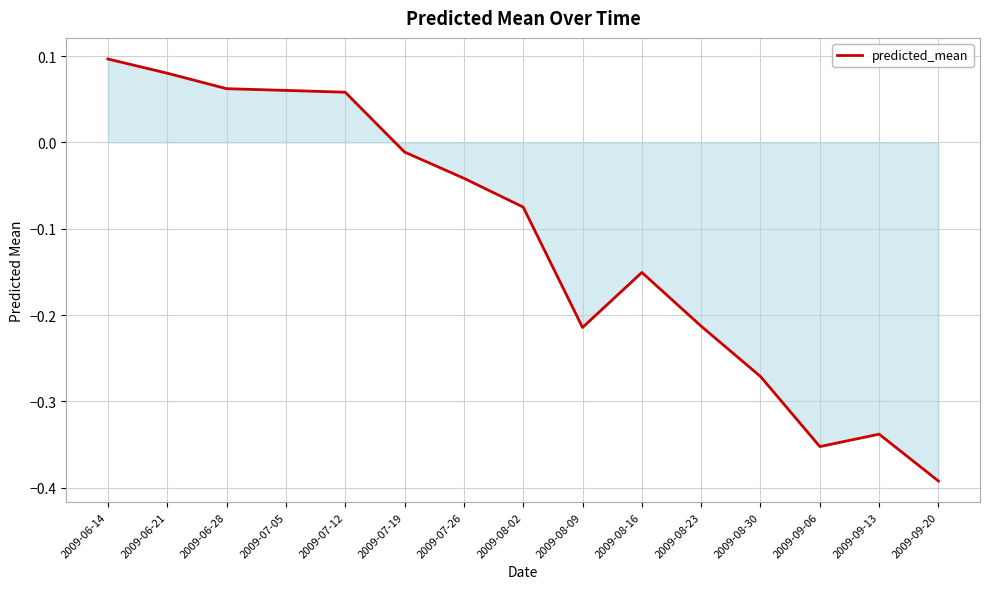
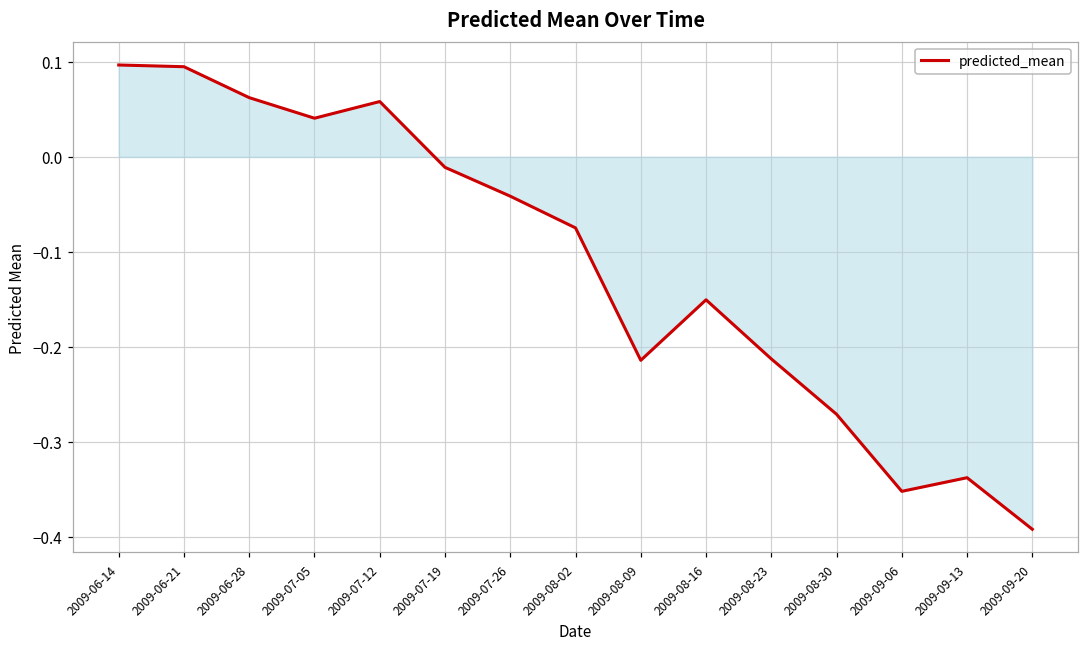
predicted_mean, 2009-06-21: 0.08 -> 0.09
predicted_mean, 2009-07-05: 0.06 -> 0.04
